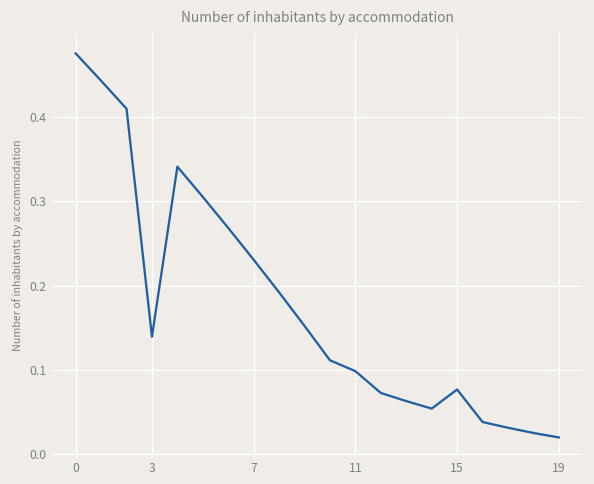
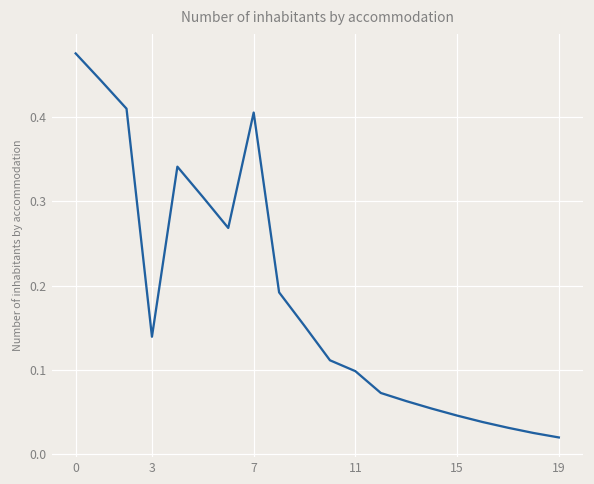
7: 0.23 -> 0.41
15: 0.08 -> 0.05
